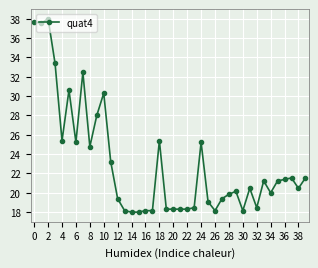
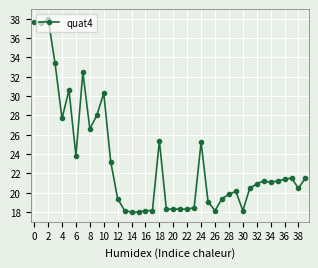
4: 25 -> 28
6: 25 -> 24
8: 25 -> 27
32: 18 -> 21
34: 20 -> 21
